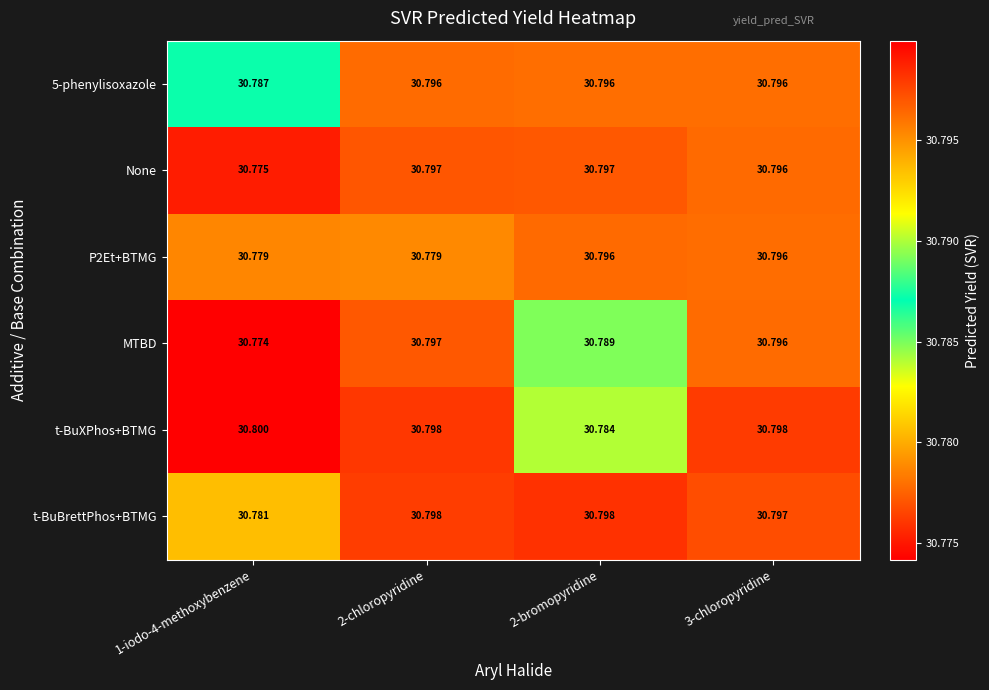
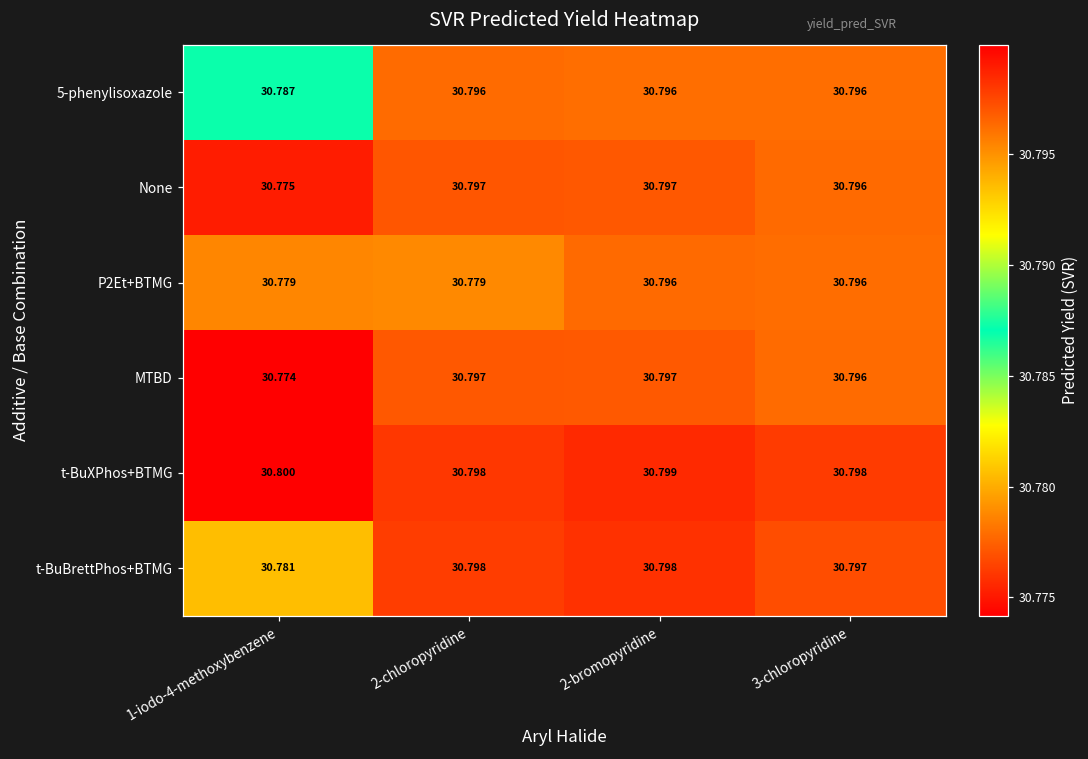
MTBD, 2-bromopyridine: 30.789 -> 30.797
t-BuXPhos+BTMG, 2-bromopyridine: 30.784 -> 30.799
